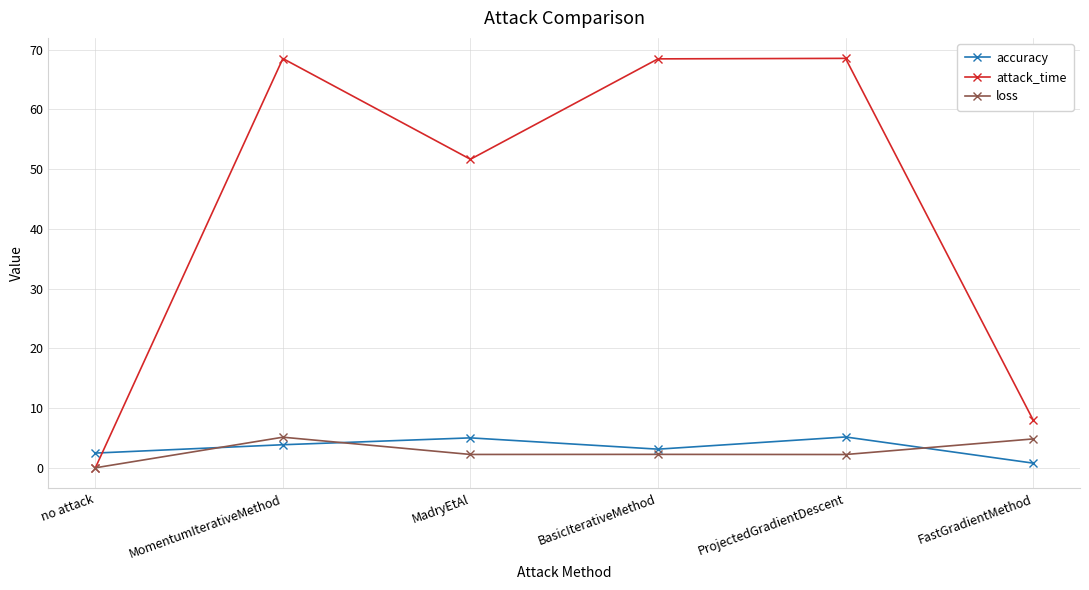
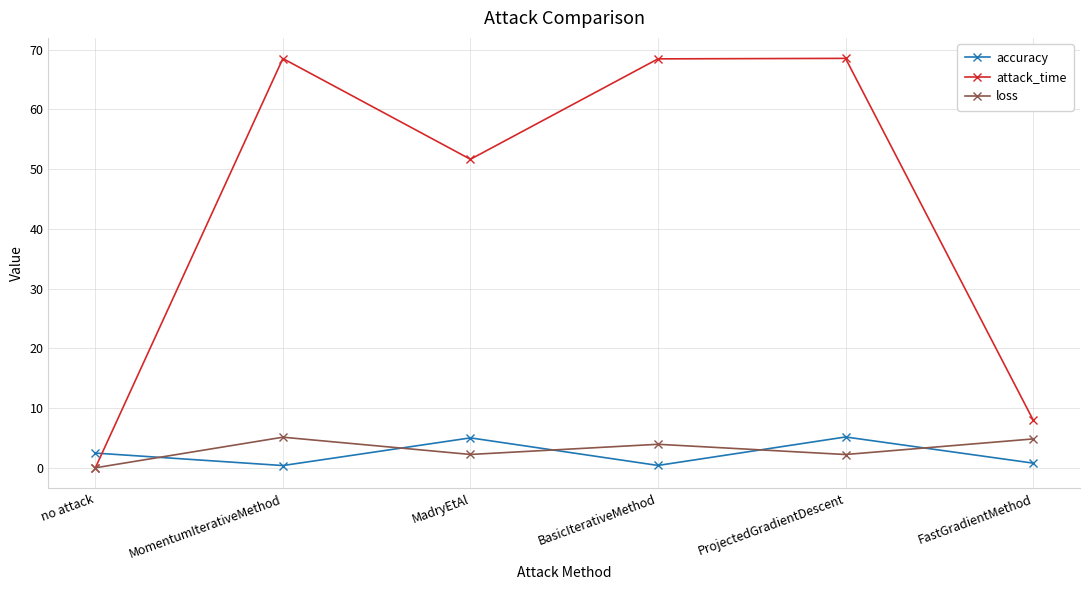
accuracy, MomentumIterativeMethod: 4 -> 0
accuracy, BasicIterativeMethod: 3 -> 0
loss, BasicIterativeMethod: 2 -> 4
